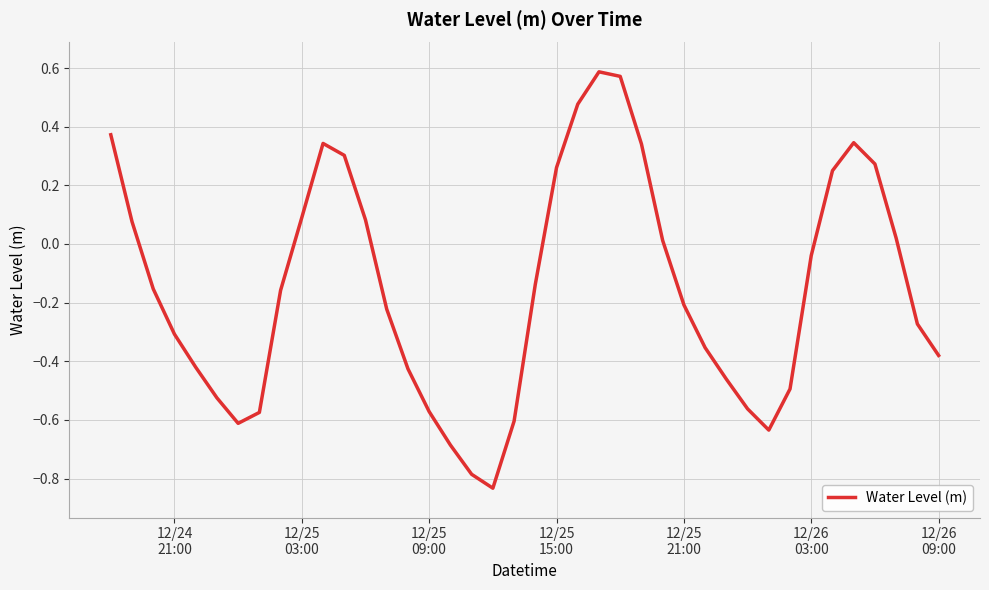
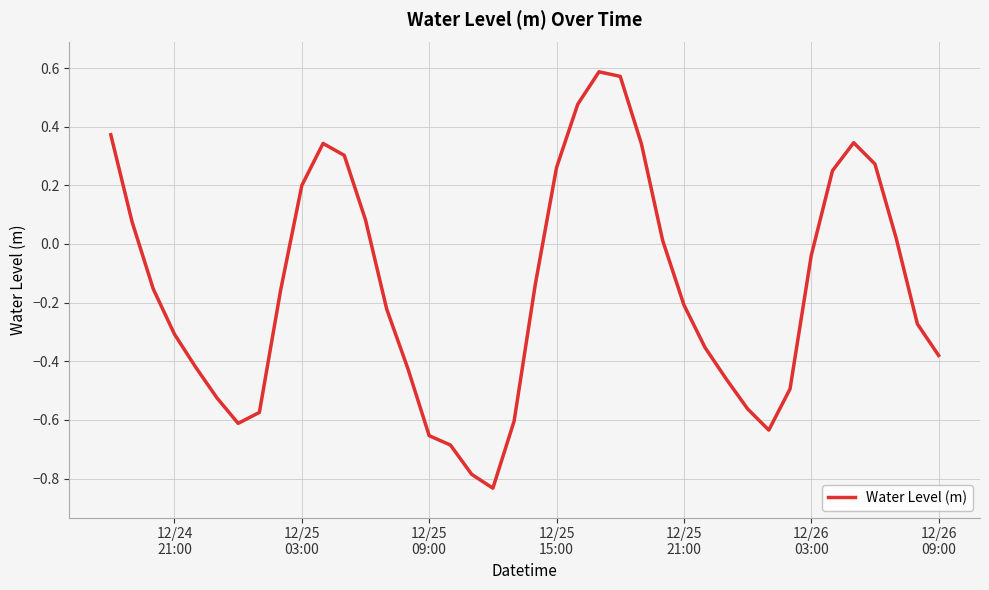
12/25 03:00: 0.09 -> 0.20
12/25 09:00: -0.57 -> -0.65
